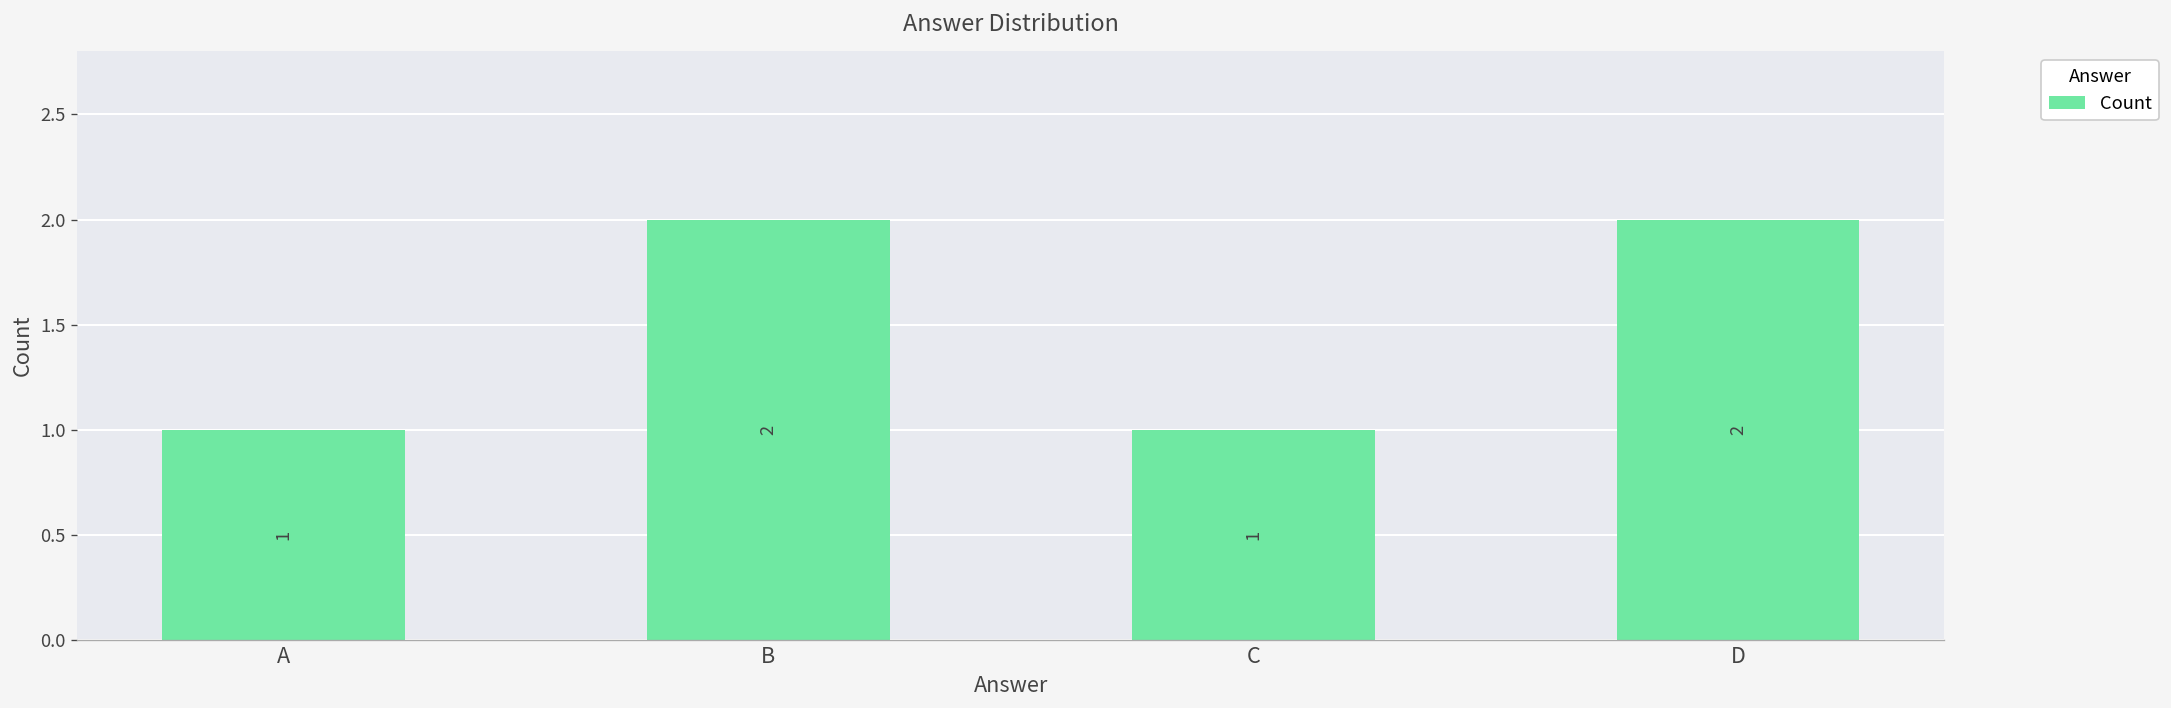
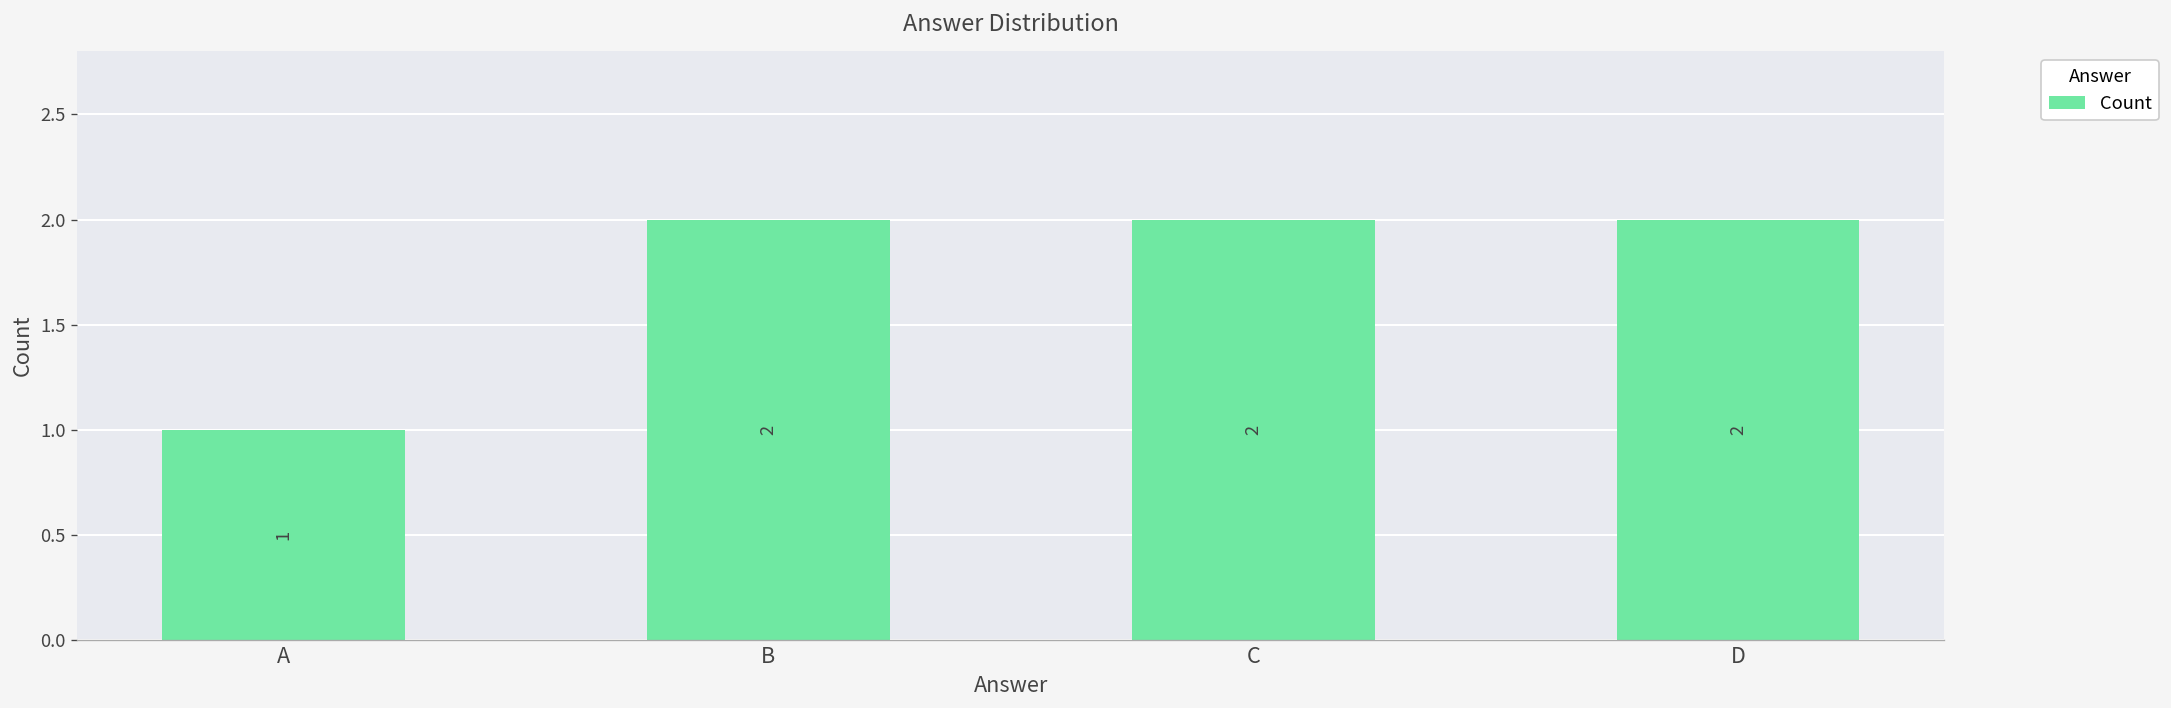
C: 1 -> 2
